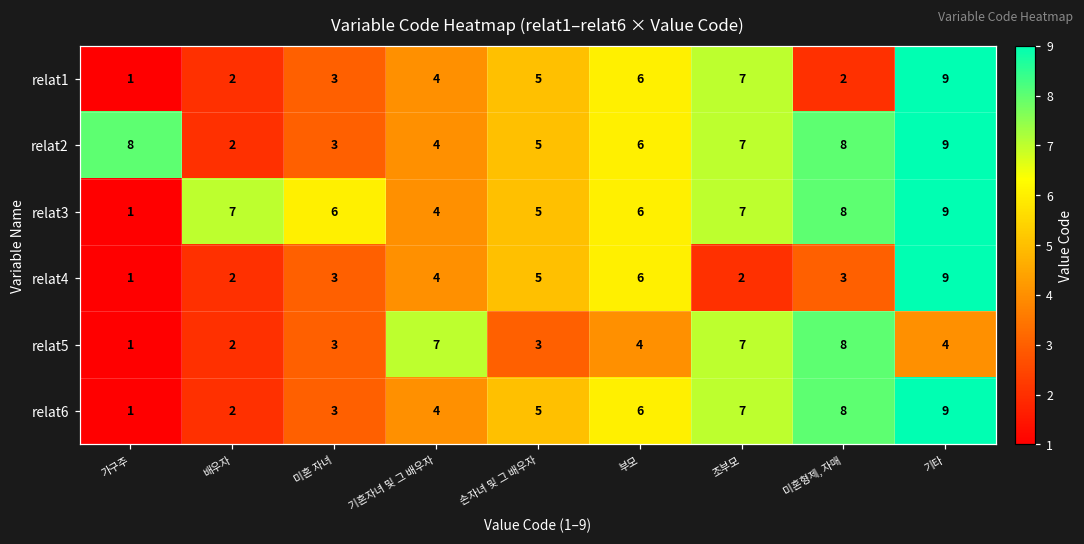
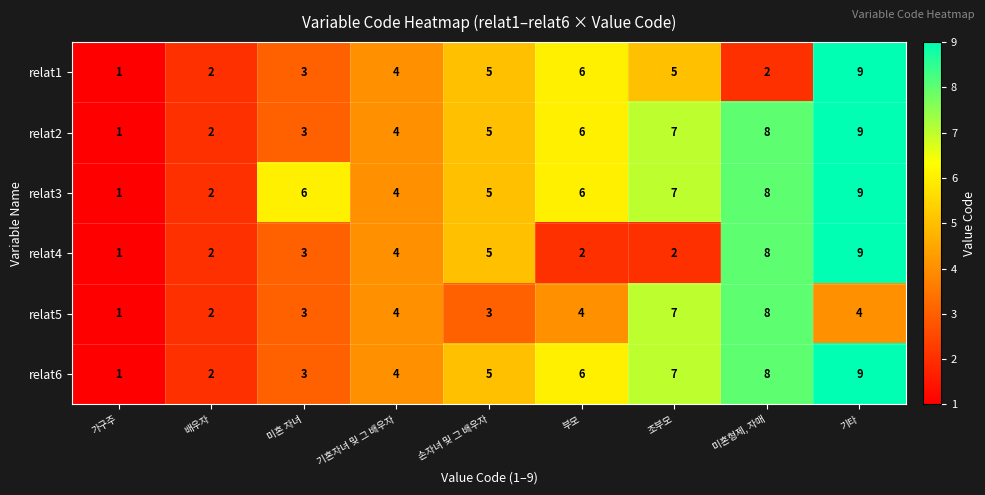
relat1, 조부모: 7 -> 5
relat2, 가구주: 8 -> 1
relat3, 배우자: 7 -> 2
relat4, 부모: 6 -> 2
relat4, 미혼형제, 자매: 3 -> 8
relat5, 기혼자녀 및 그 배우자: 7 -> 4
